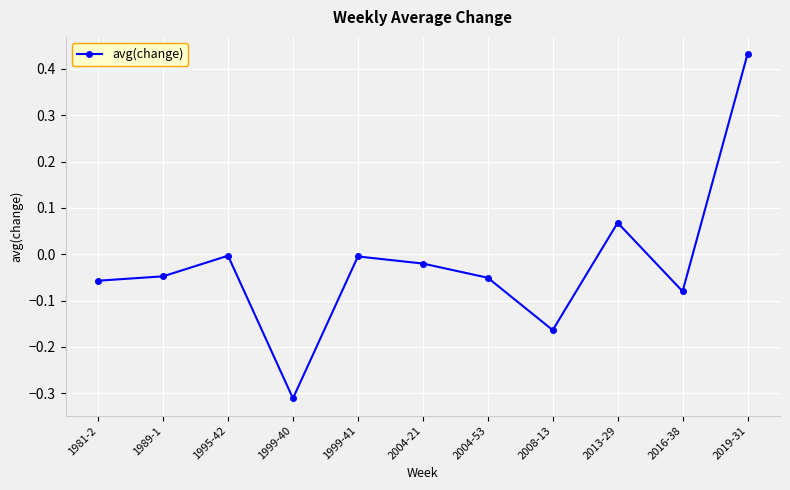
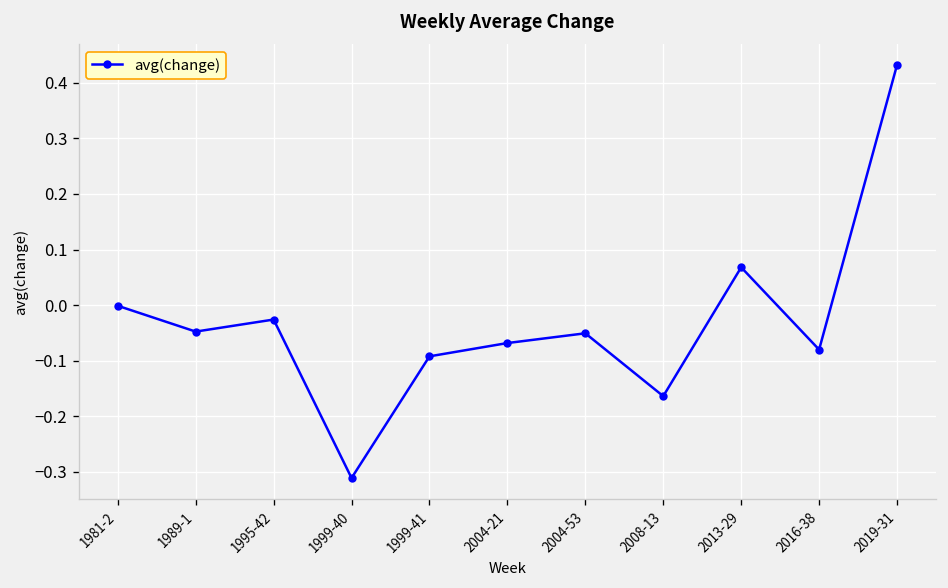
1981-2: -0.06 -> 0.00
1995-42: 0.00 -> -0.03
1999-41: 0.00 -> -0.09
2004-21: -0.02 -> -0.07
